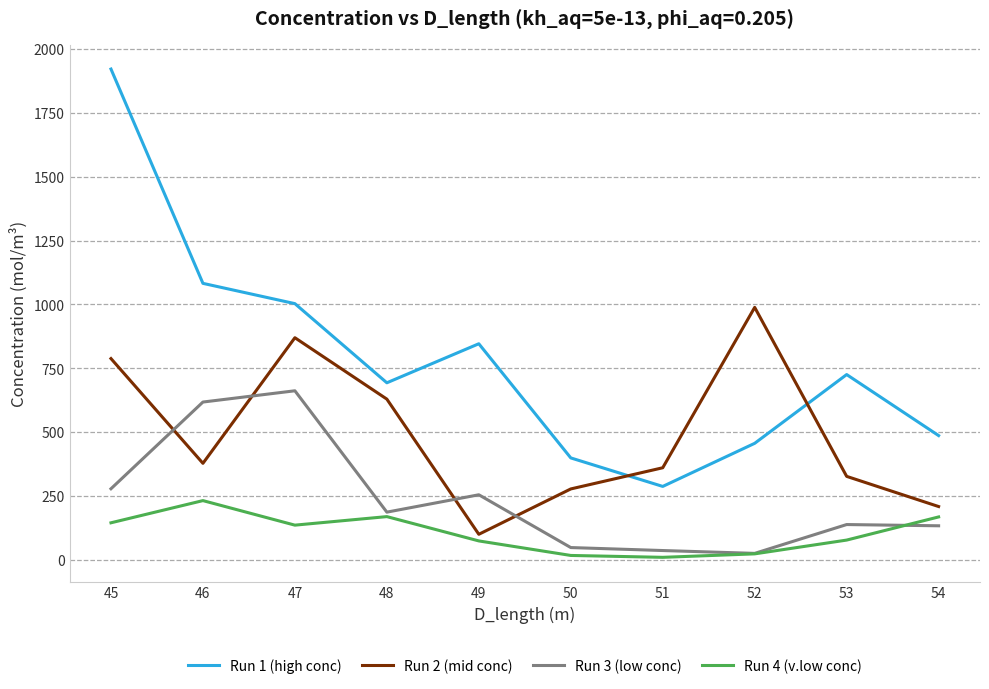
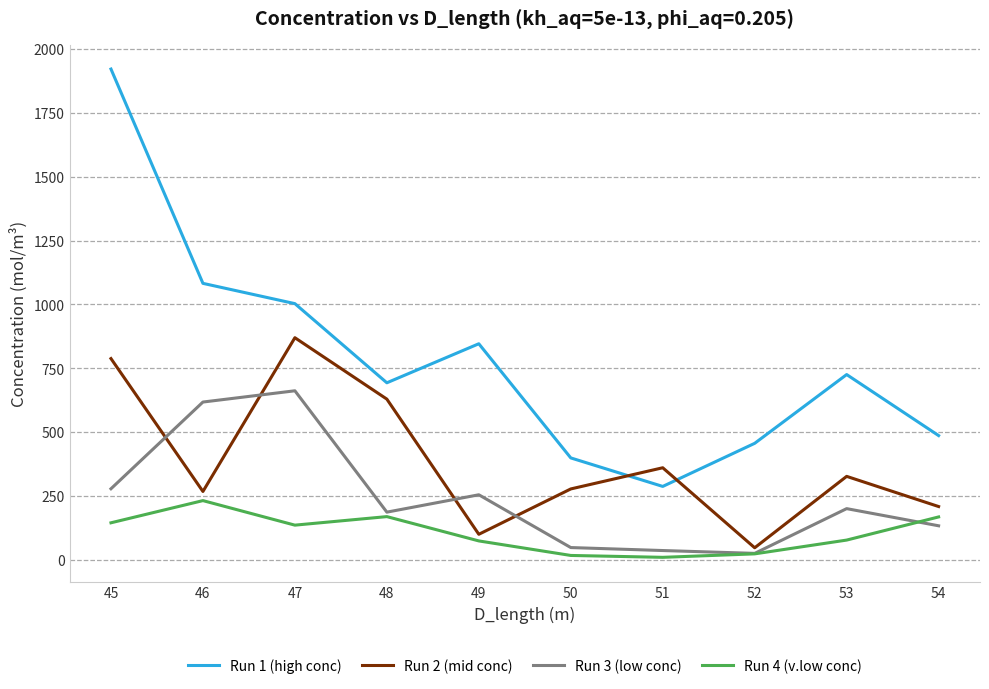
Run 2 (mid conc), 46: 380 -> 270
Run 2 (mid conc), 52: 990 -> 50
Run 3 (low conc), 53: 140 -> 200
